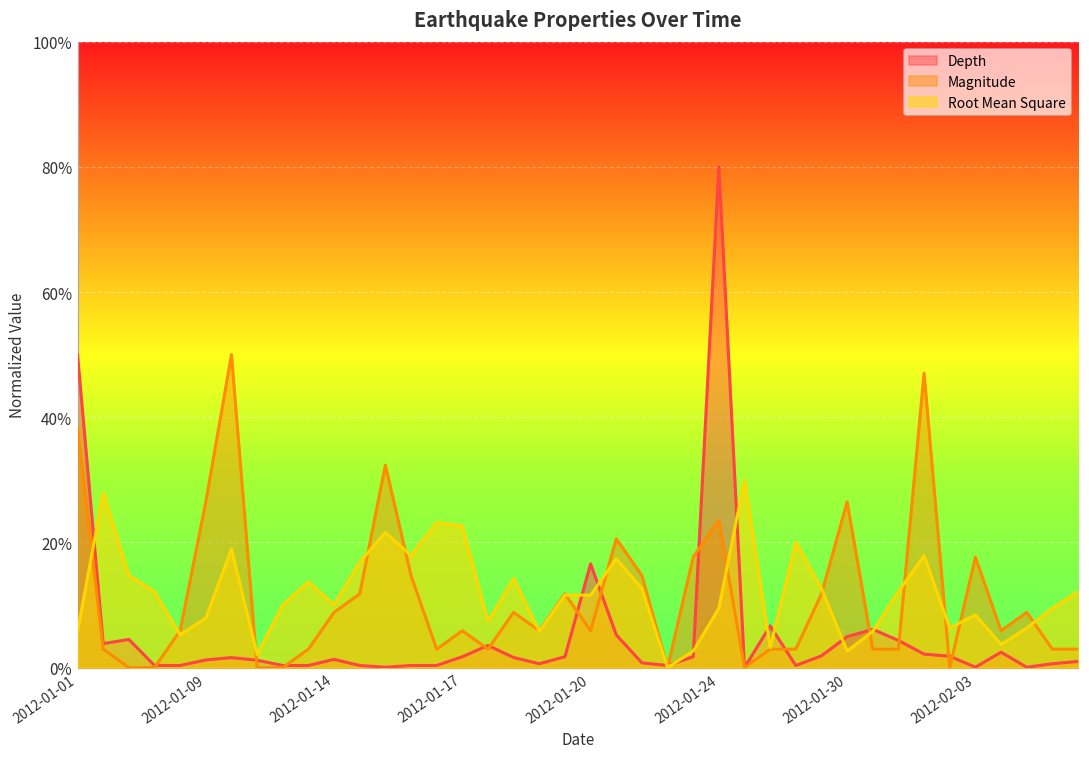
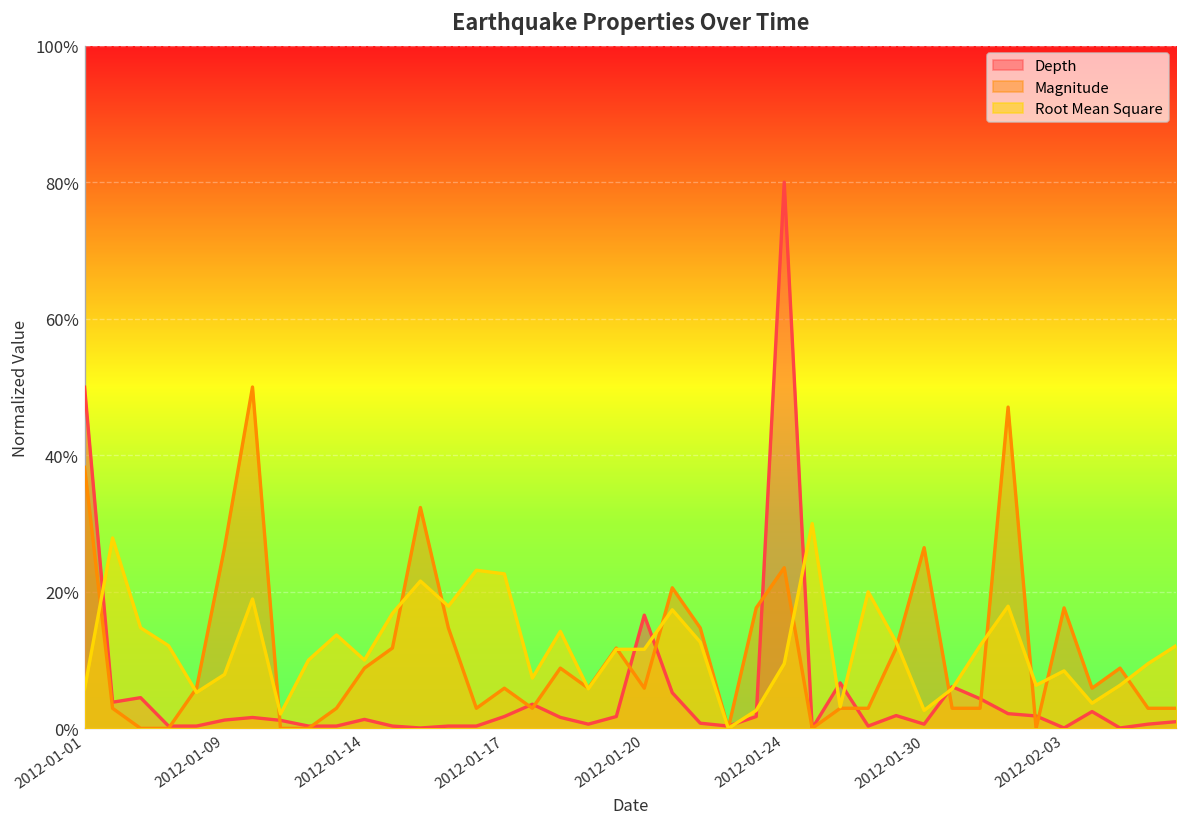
Depth, 2012-01-30: 5% -> 1%
